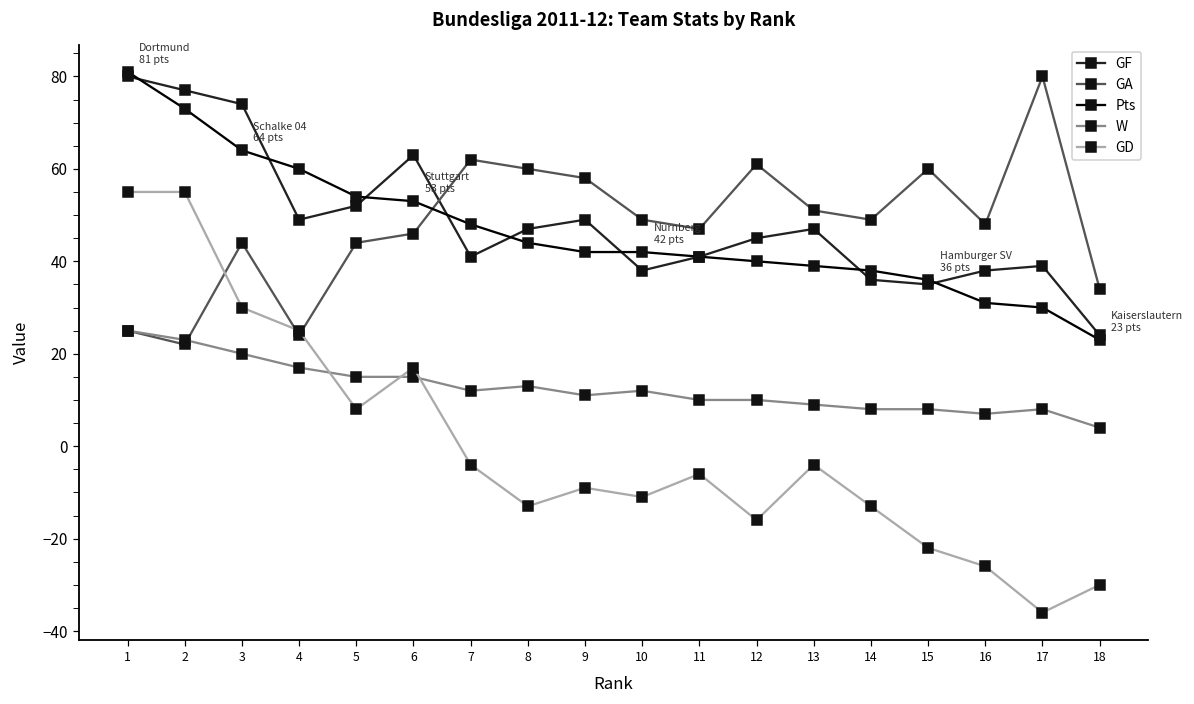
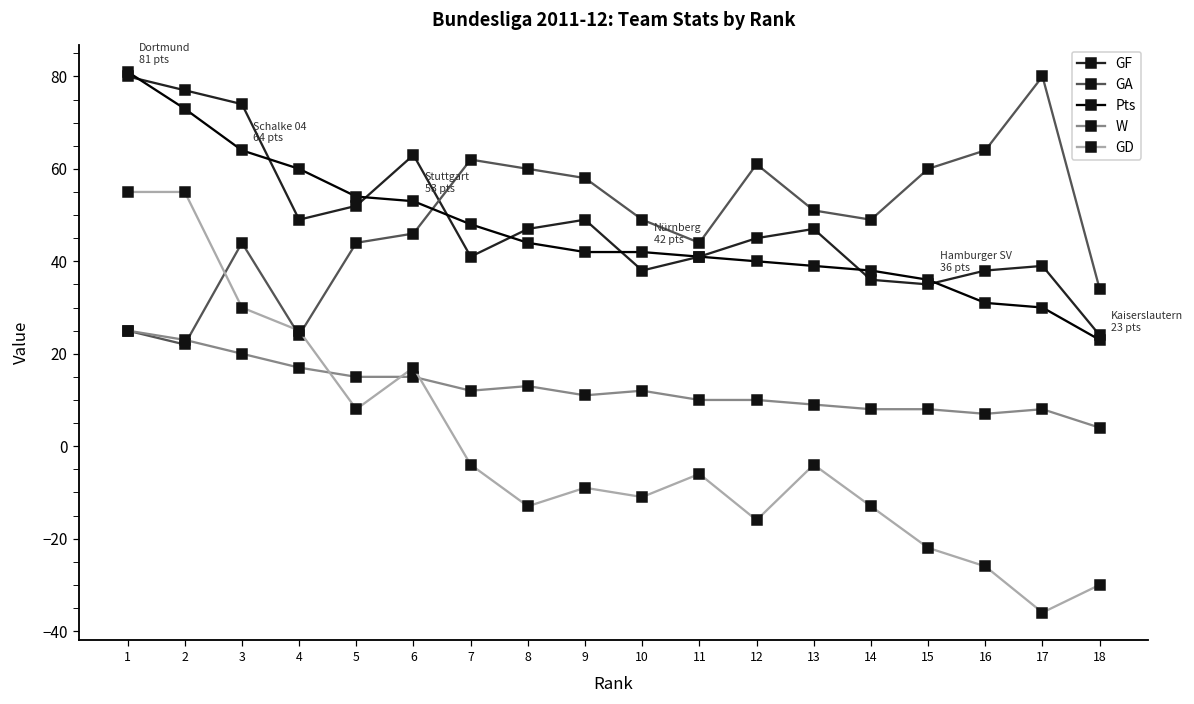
GA, 11: 47 -> 44
GA, 16: 48 -> 64
